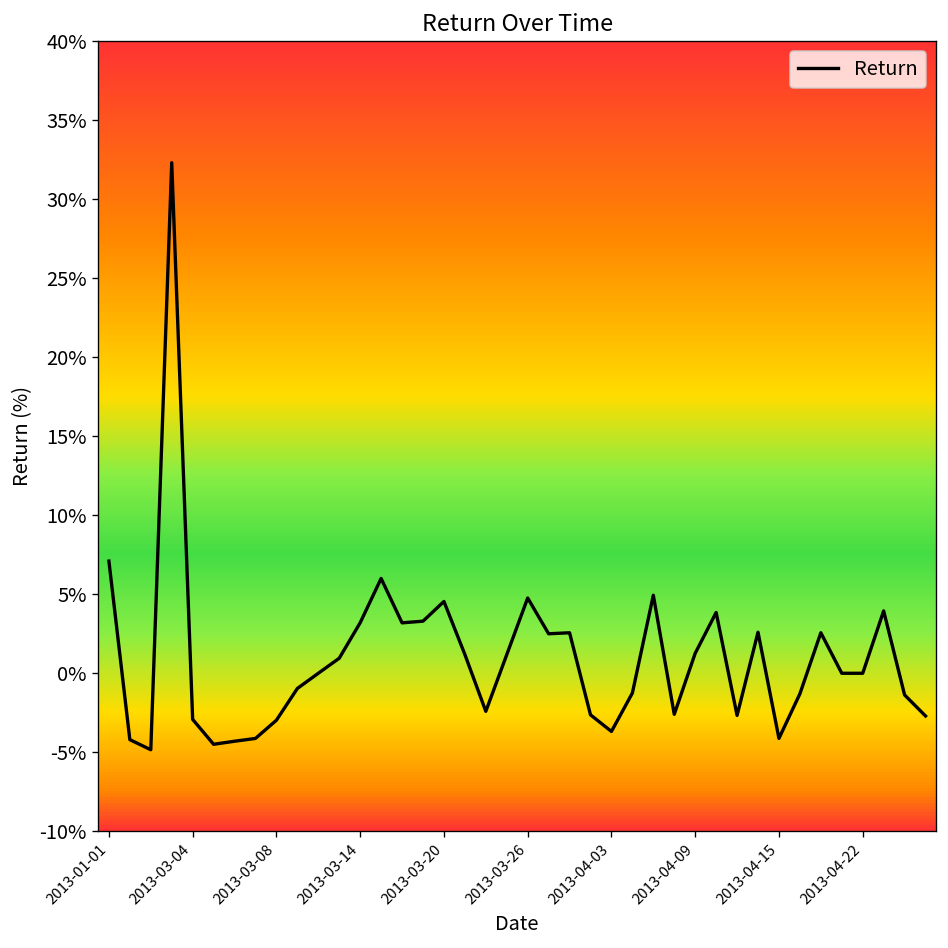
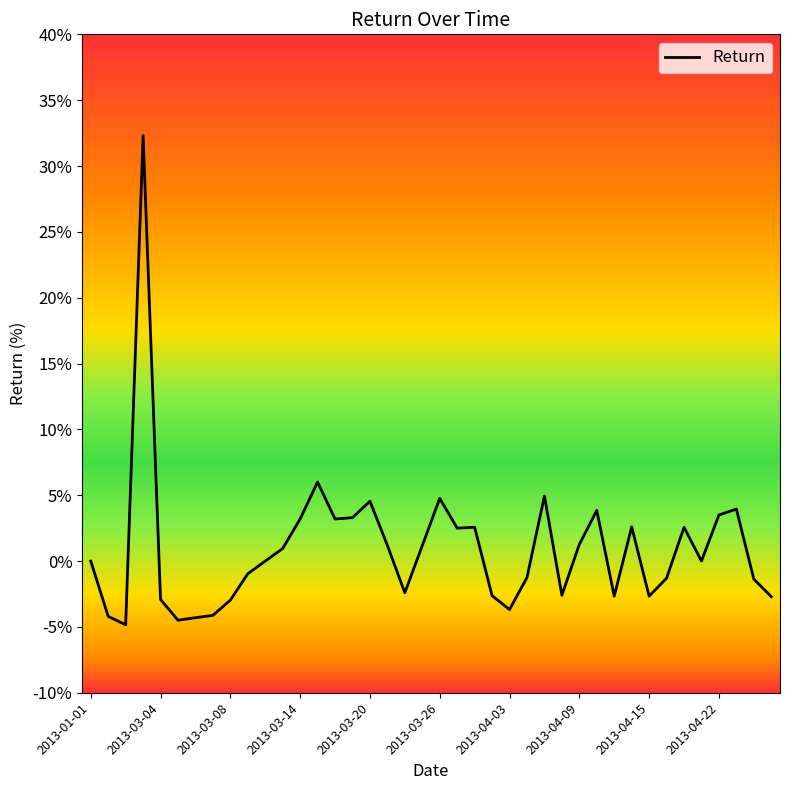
2013-01-01: 7.1% -> 0.0%
2013-04-15: -4.1% -> -2.7%
2013-04-22: 0.0% -> 3.5%
